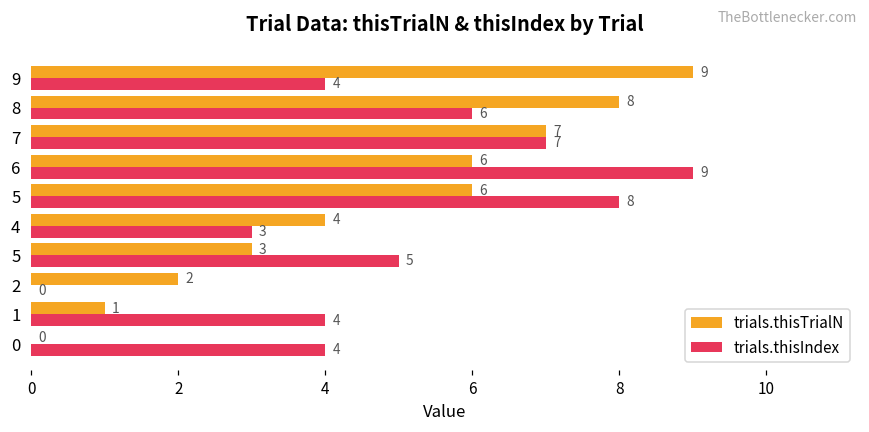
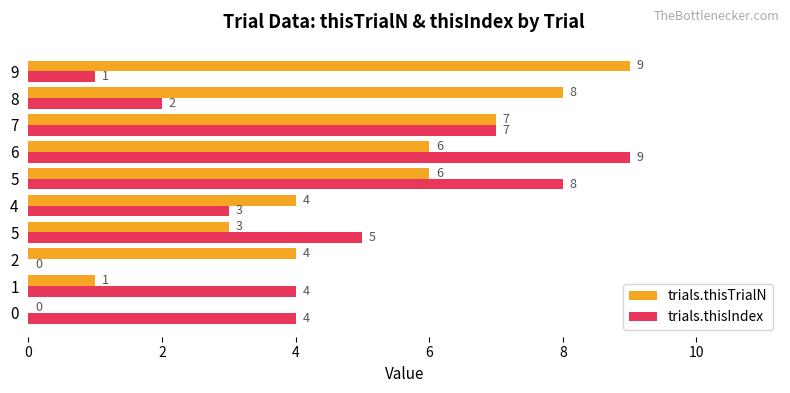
trials.thisIndex, 9: 4 -> 1
trials.thisIndex, 8: 6 -> 2
trials.thisTrialN, 2: 2 -> 4
